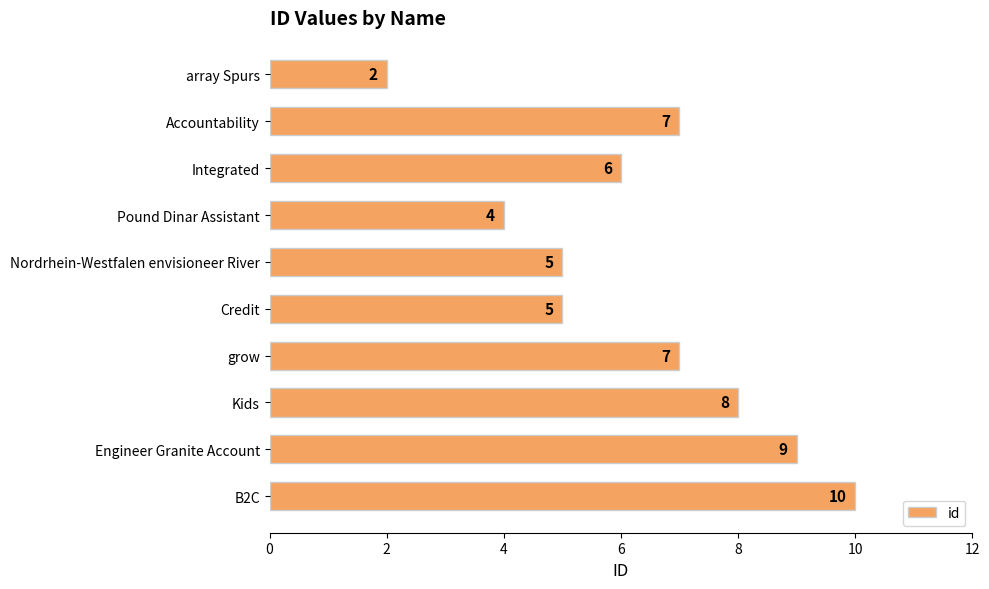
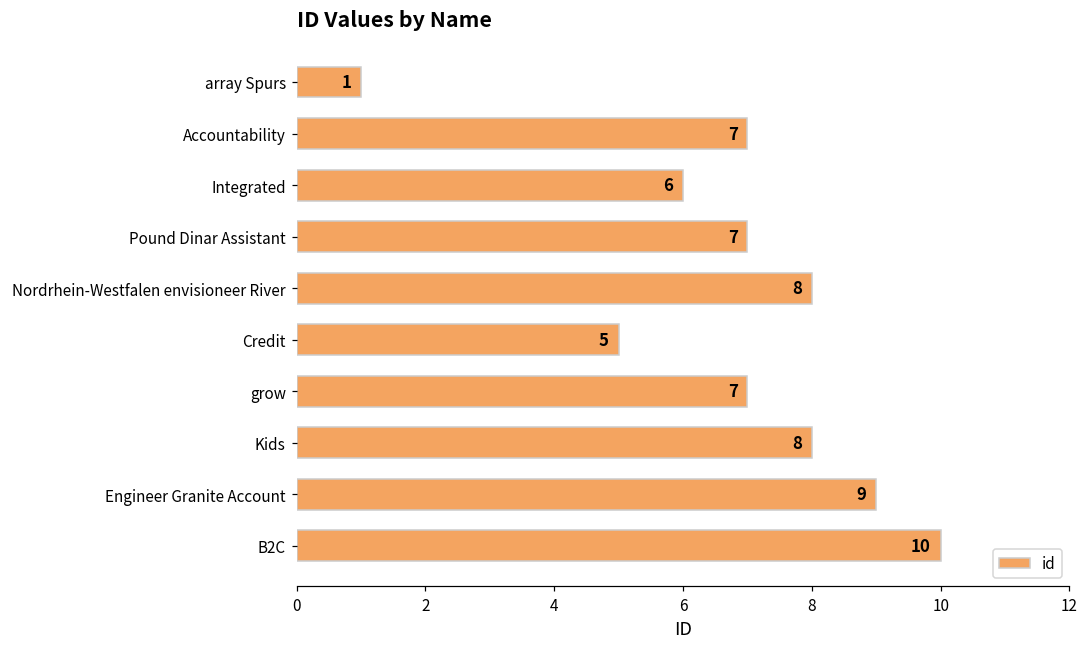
array Spurs: 2 -> 1
Pound Dinar Assistant: 4 -> 7
Nordrhein-Westfalen envisioneer River: 5 -> 8
